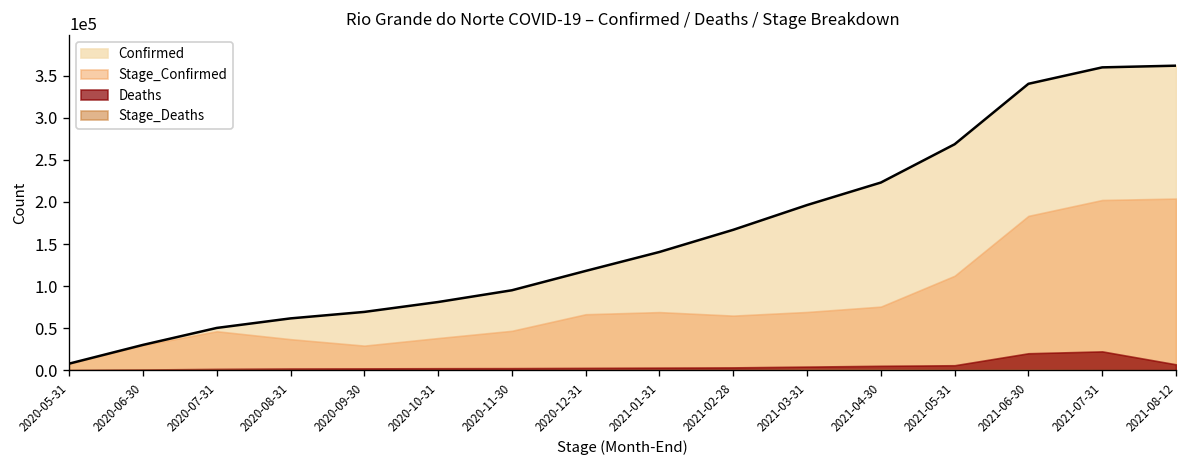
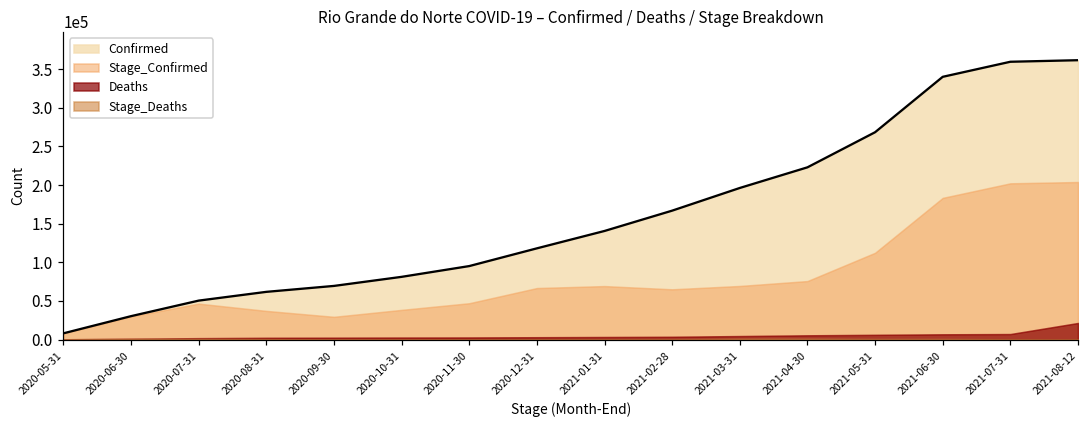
Deaths, 2021-06-30: 20000 -> 10000
Deaths, 2021-07-31: 20000 -> 10000
Deaths, 2021-08-12: 10000 -> 20000
